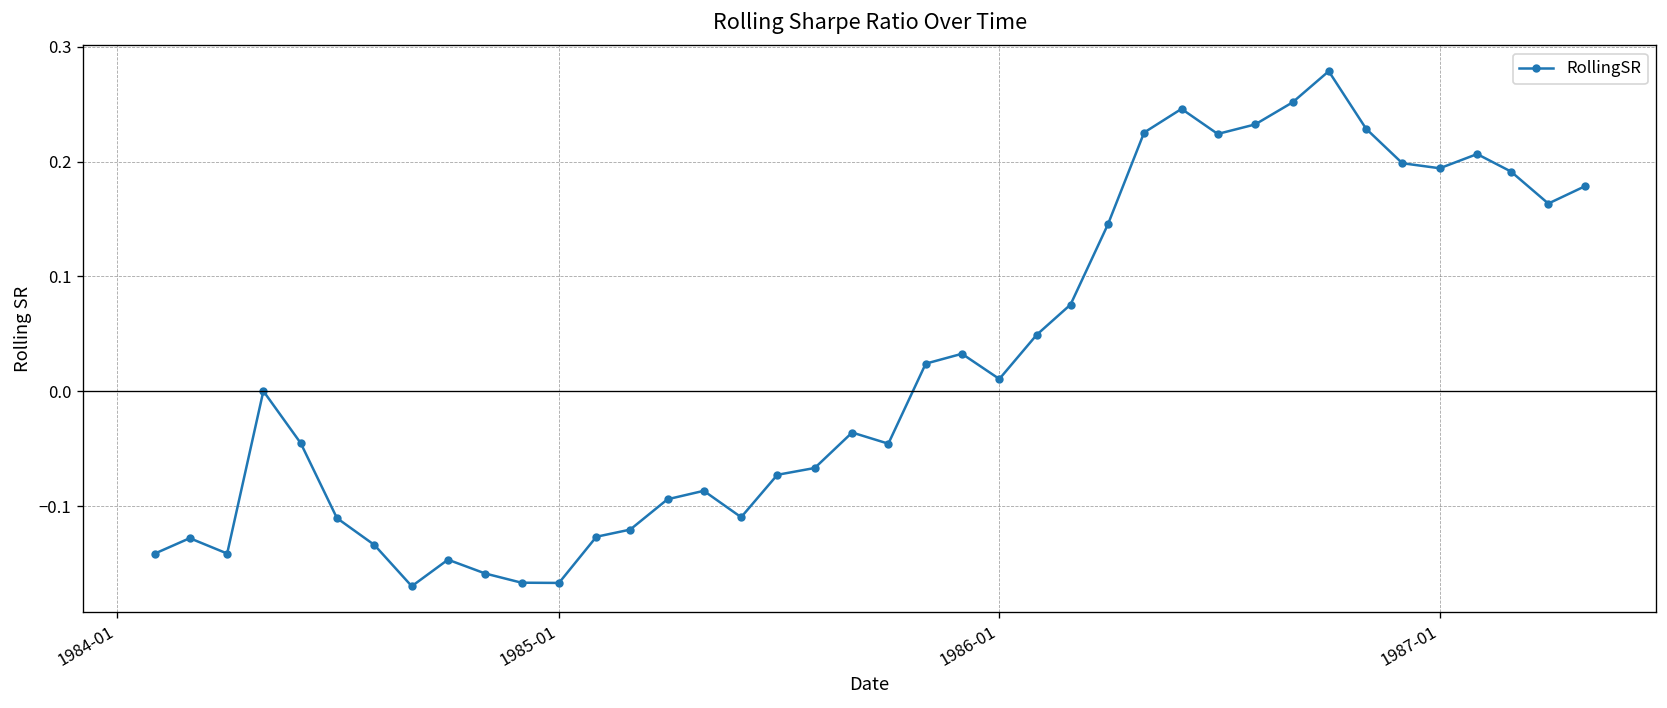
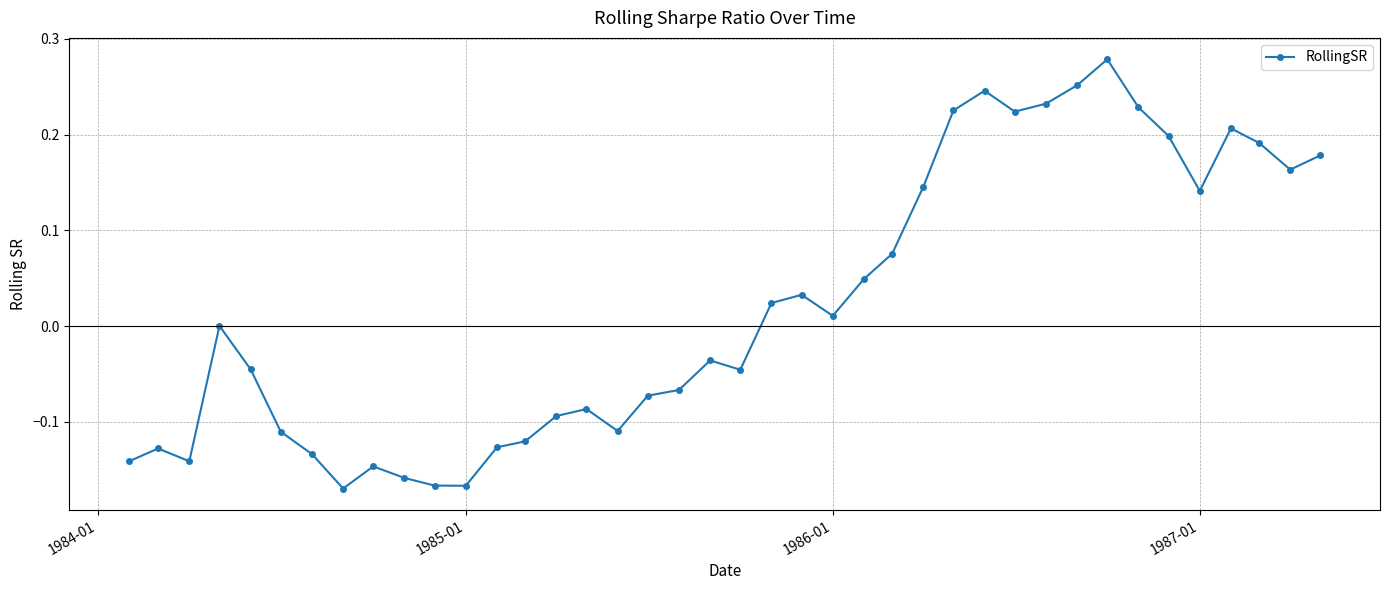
1987-01: 0.19 -> 0.14
